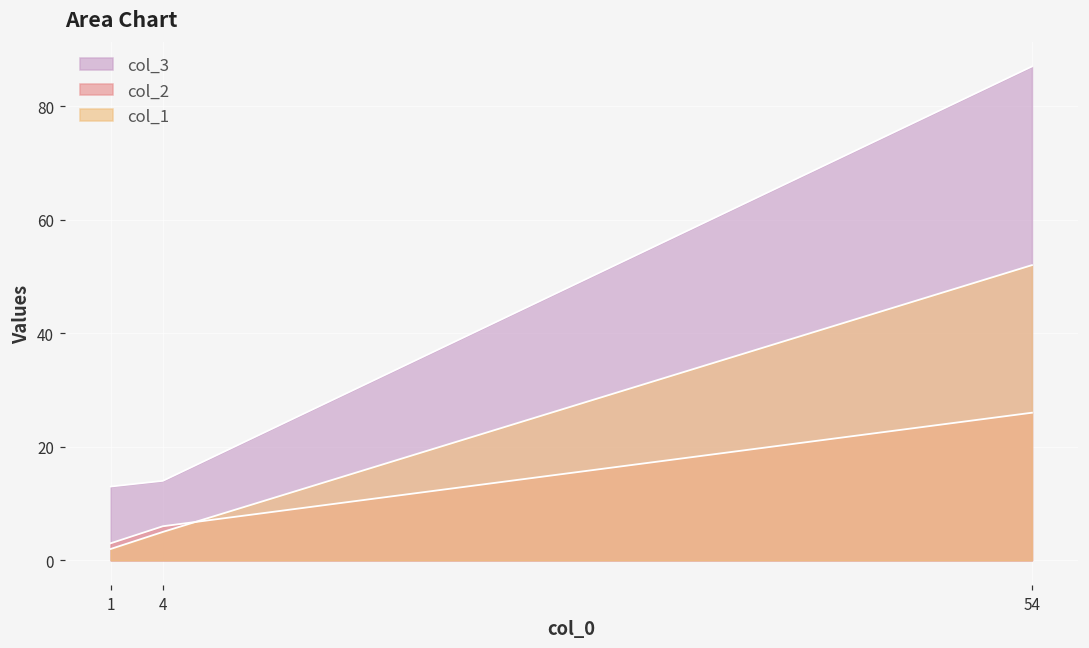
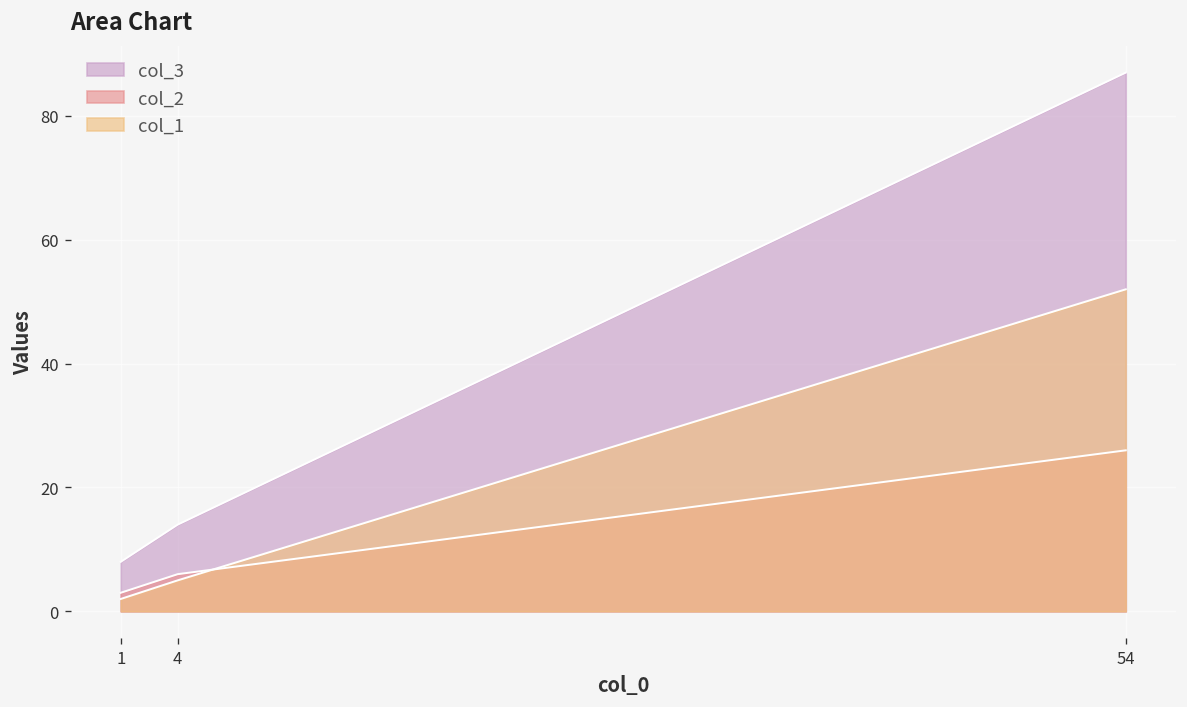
col_3, 1: 13 -> 8
